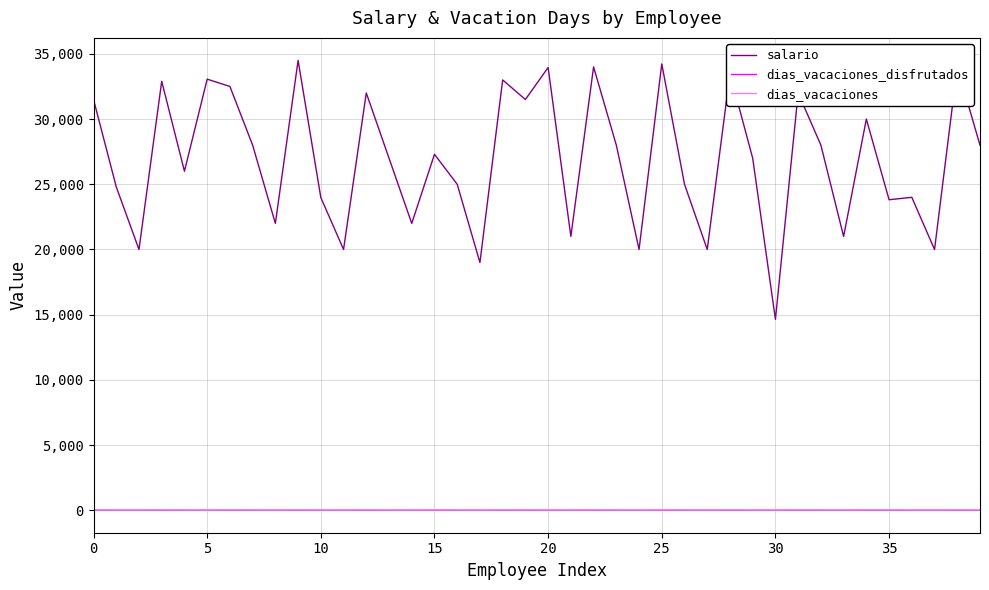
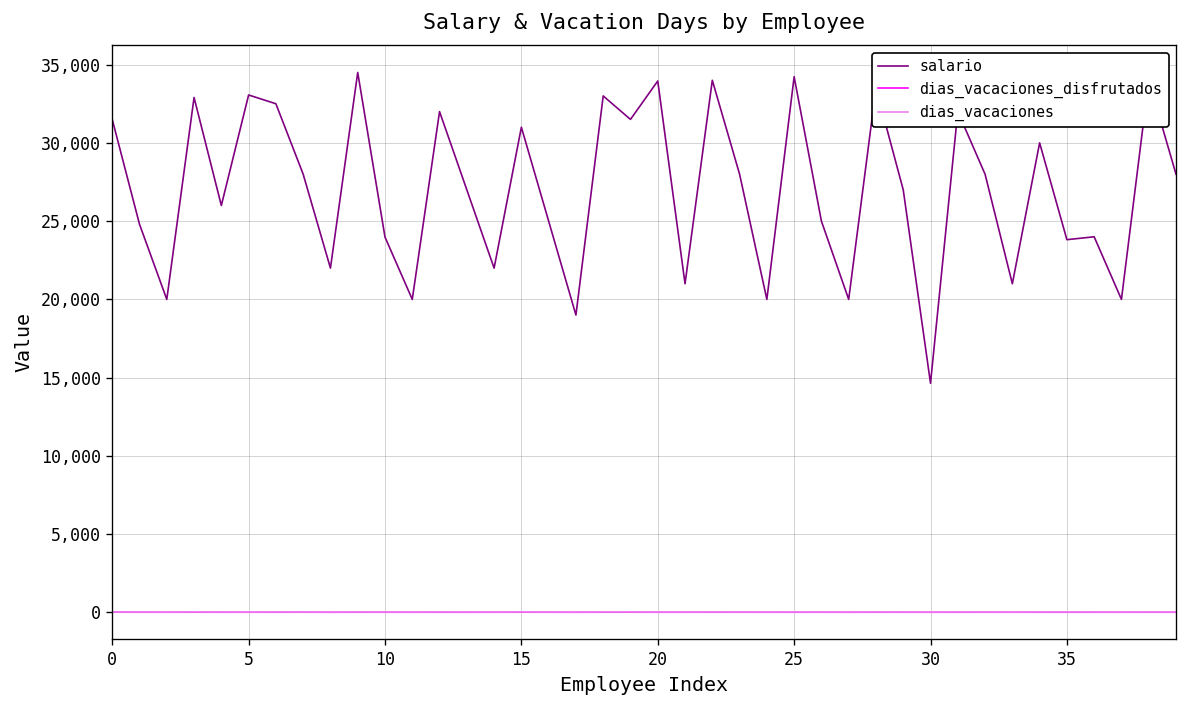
salario, 15: 27,300 -> 31,000
